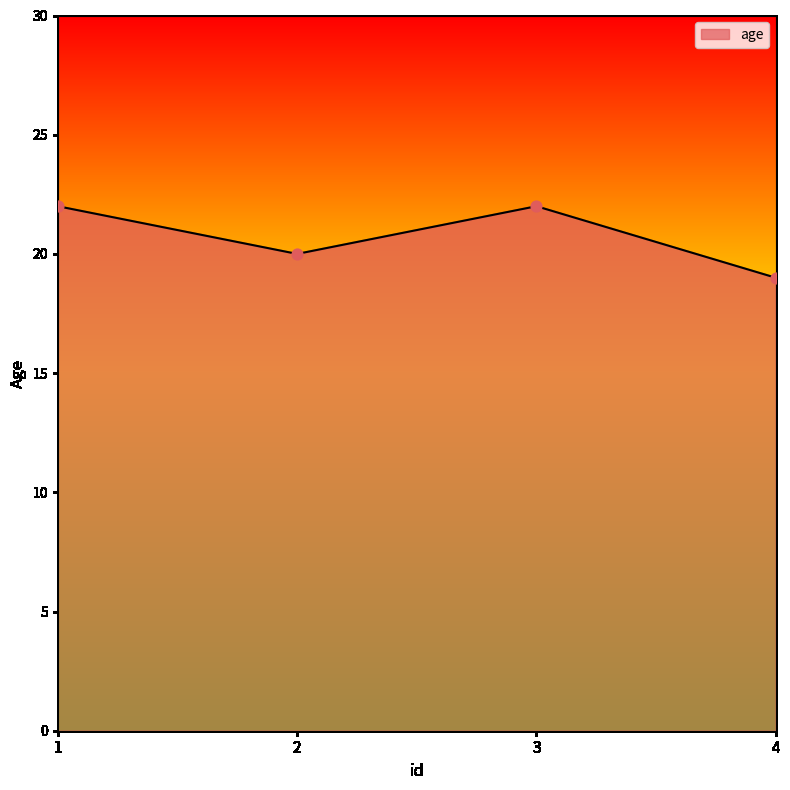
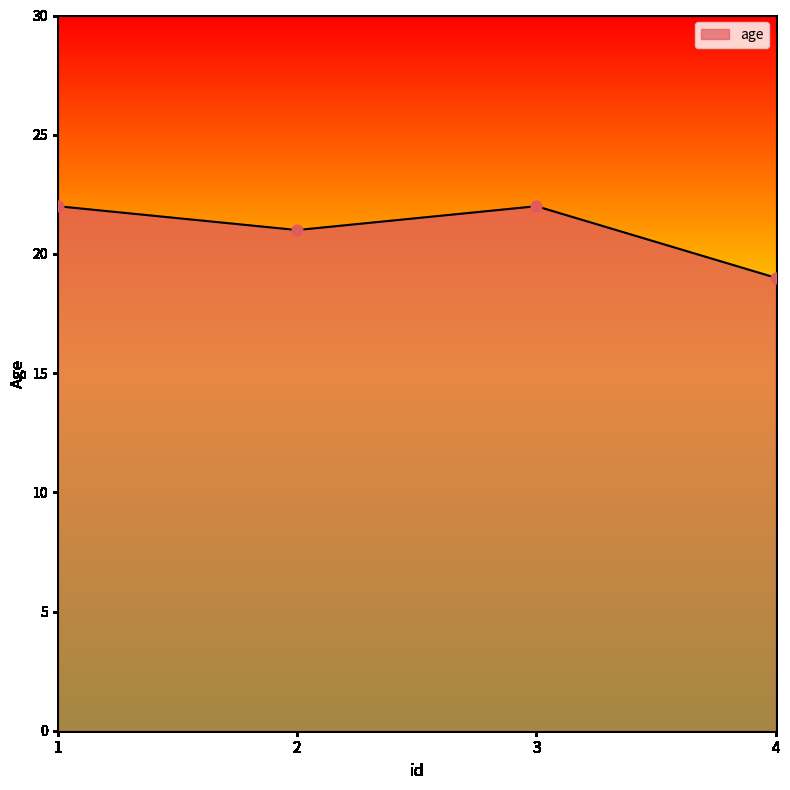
2: 20 -> 21
